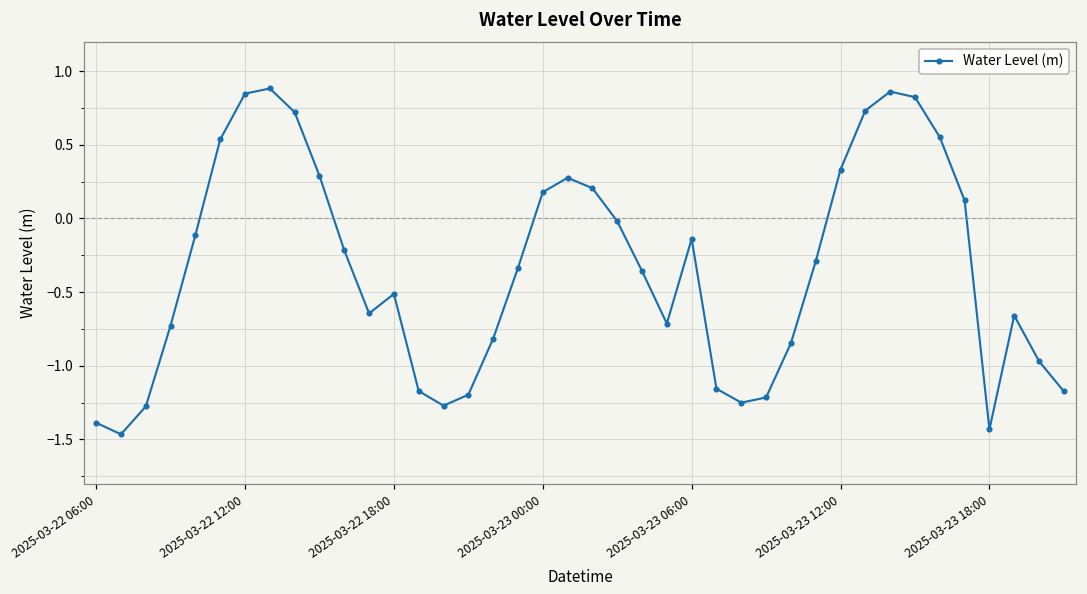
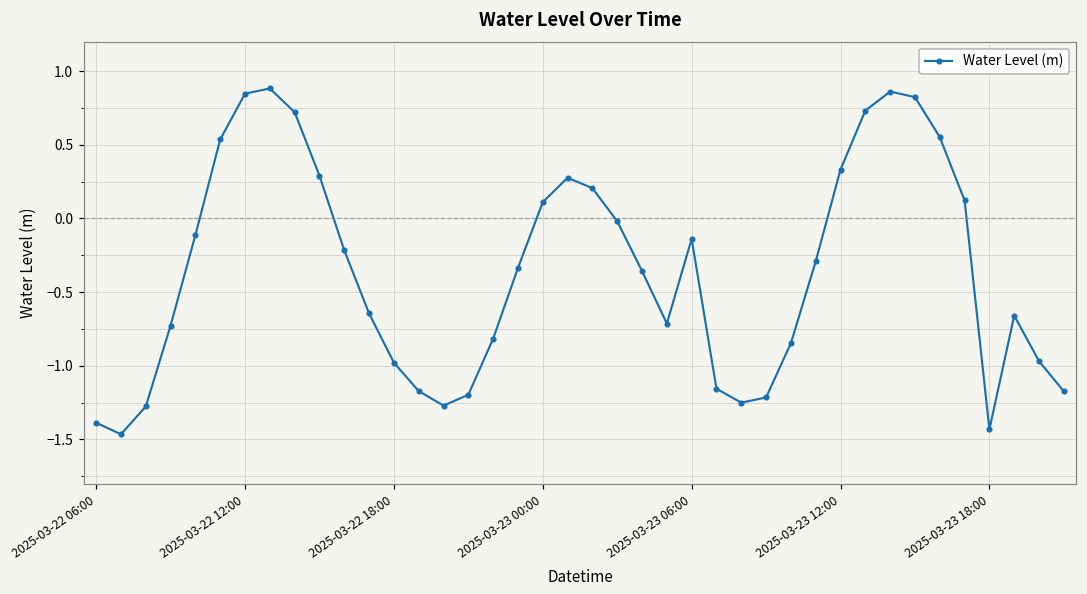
2025-03-22 18:00: -0.51 -> -0.98
2025-03-23 00:00: 0.18 -> 0.11
